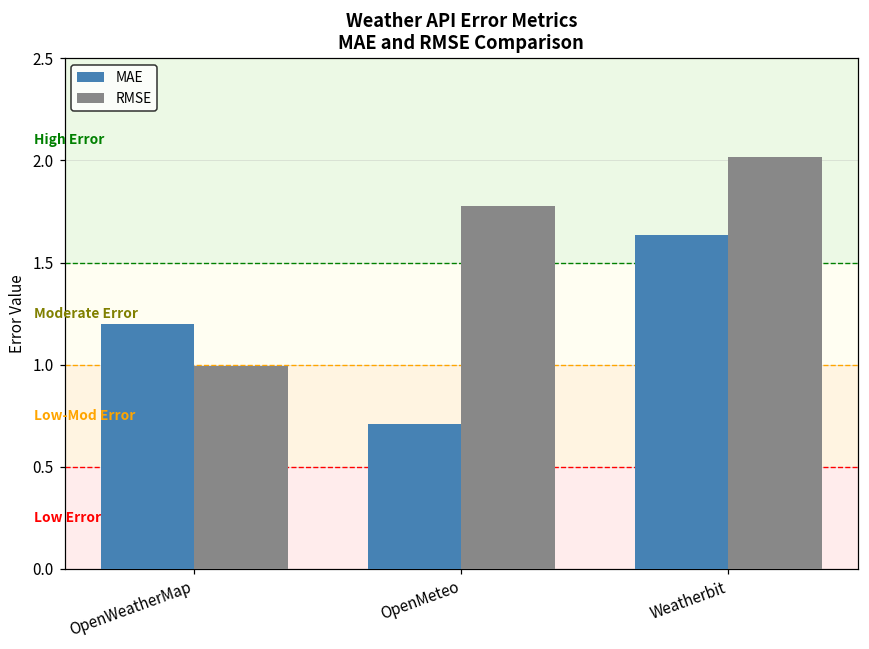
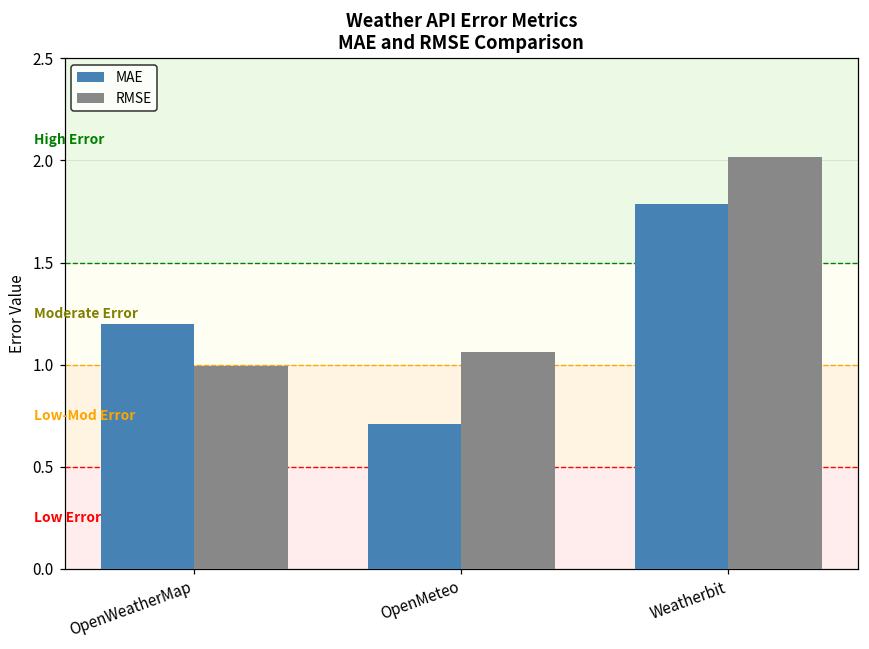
RMSE, OpenMeteo: 1.78 -> 1.06
MAE, Weatherbit: 1.64 -> 1.79
